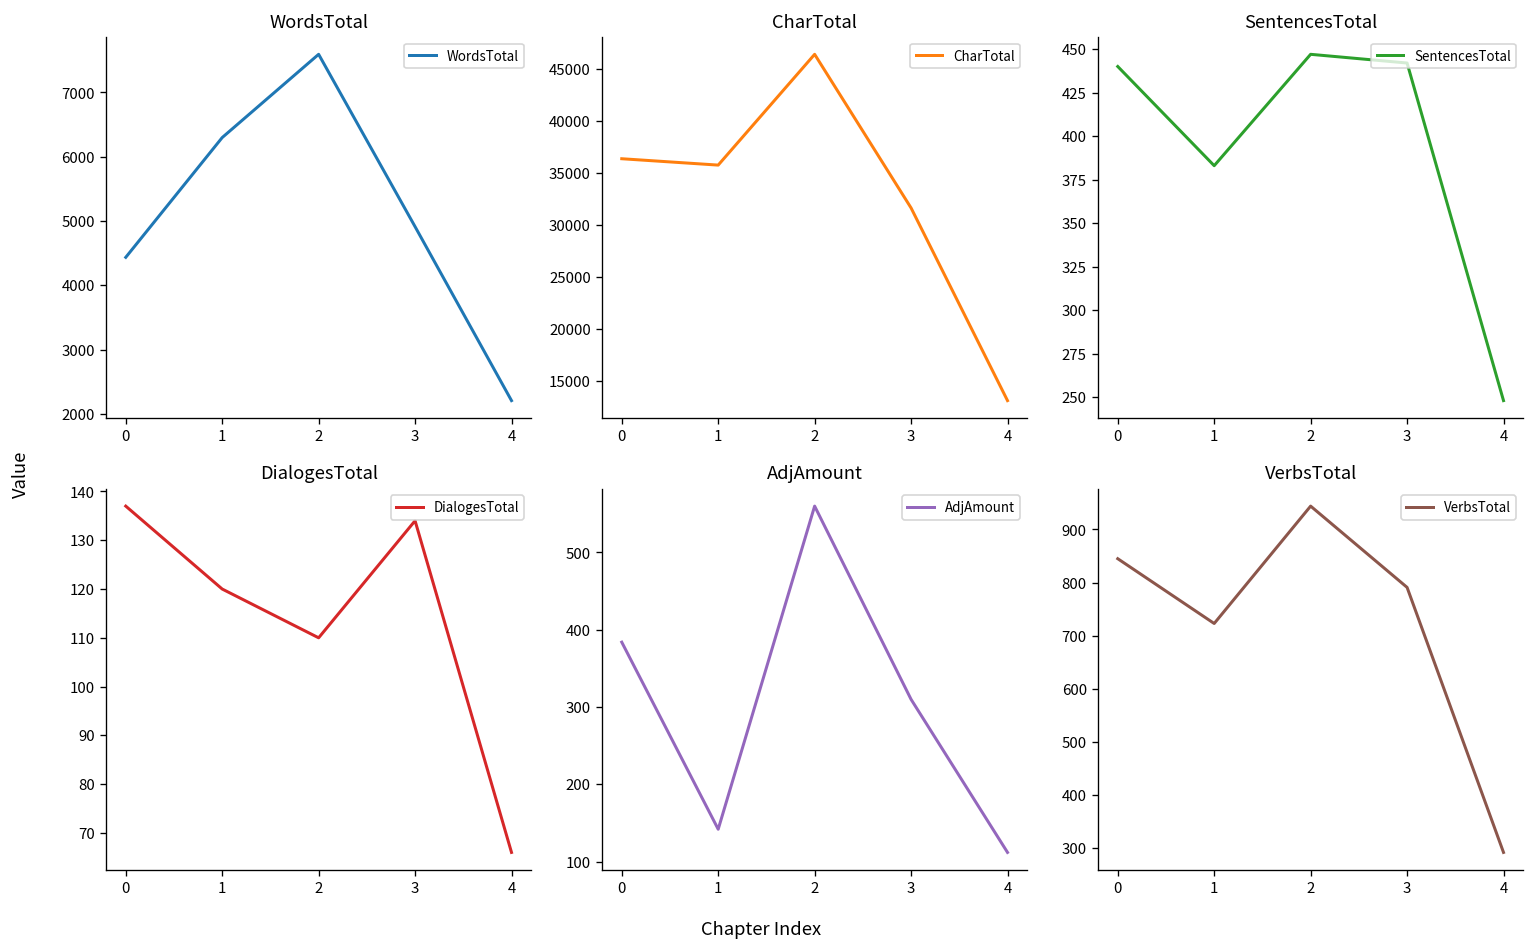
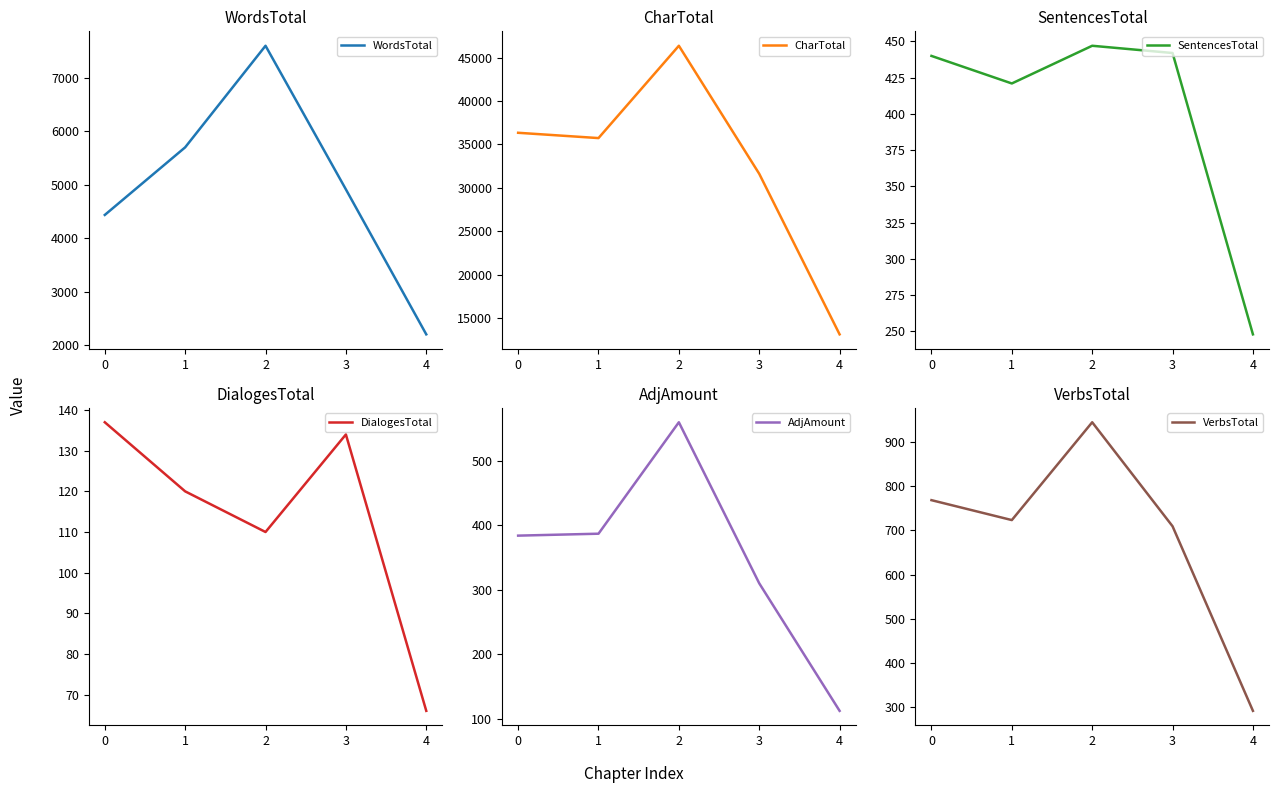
WordsTotal, 1: 6300 -> 5700
SentencesTotal, 1: 383 -> 421
AdjAmount, 1: 140 -> 390
VerbsTotal, 0: 850 -> 770
VerbsTotal, 3: 790 -> 710
